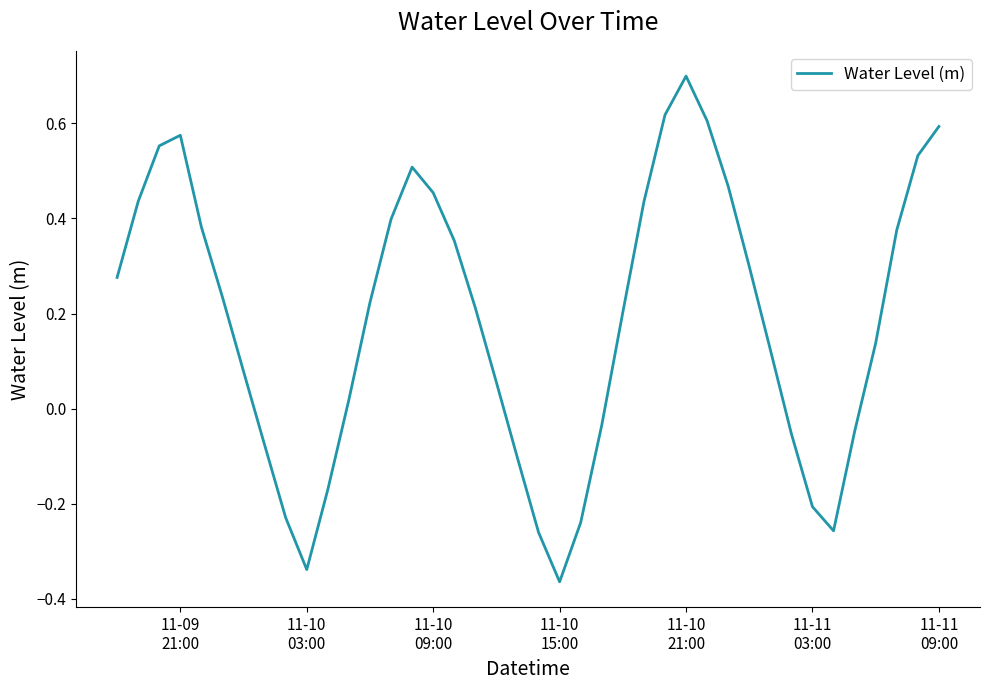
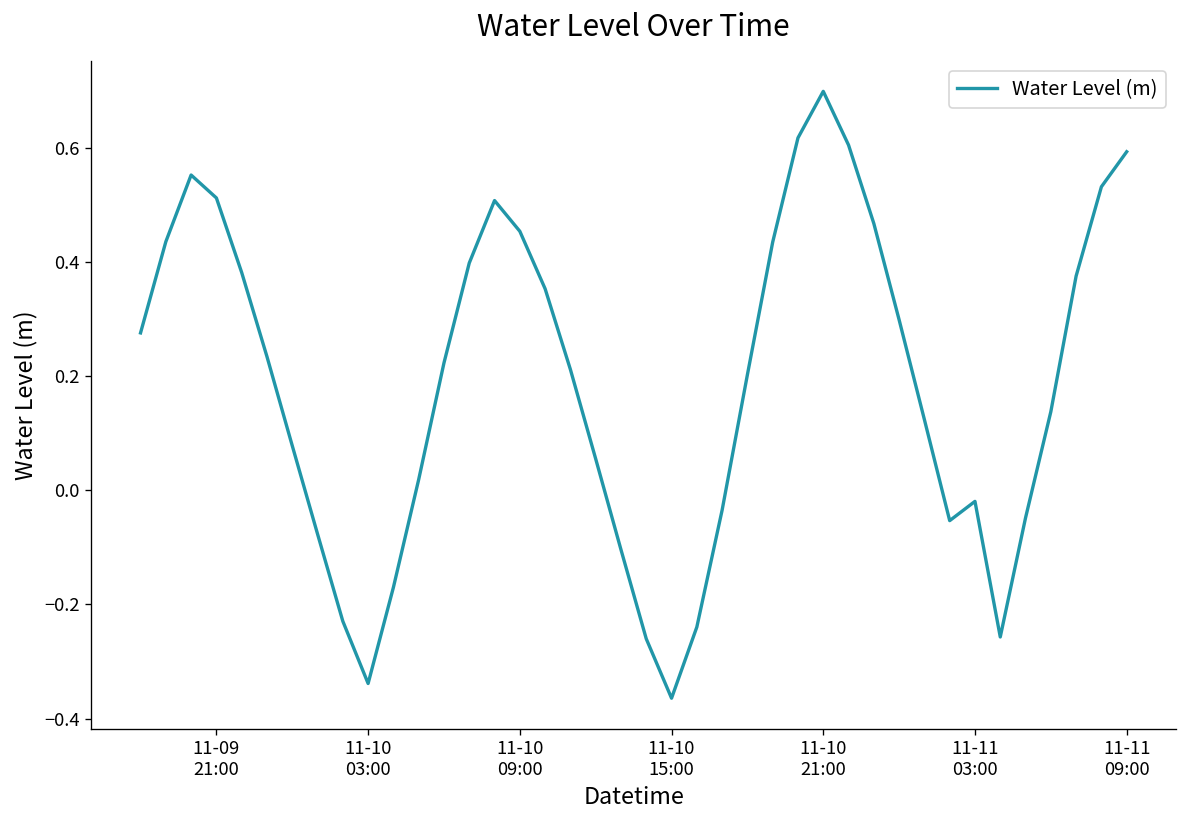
11-09 21:00: 0.57 -> 0.51
11-11 03:00: -0.21 -> -0.02
